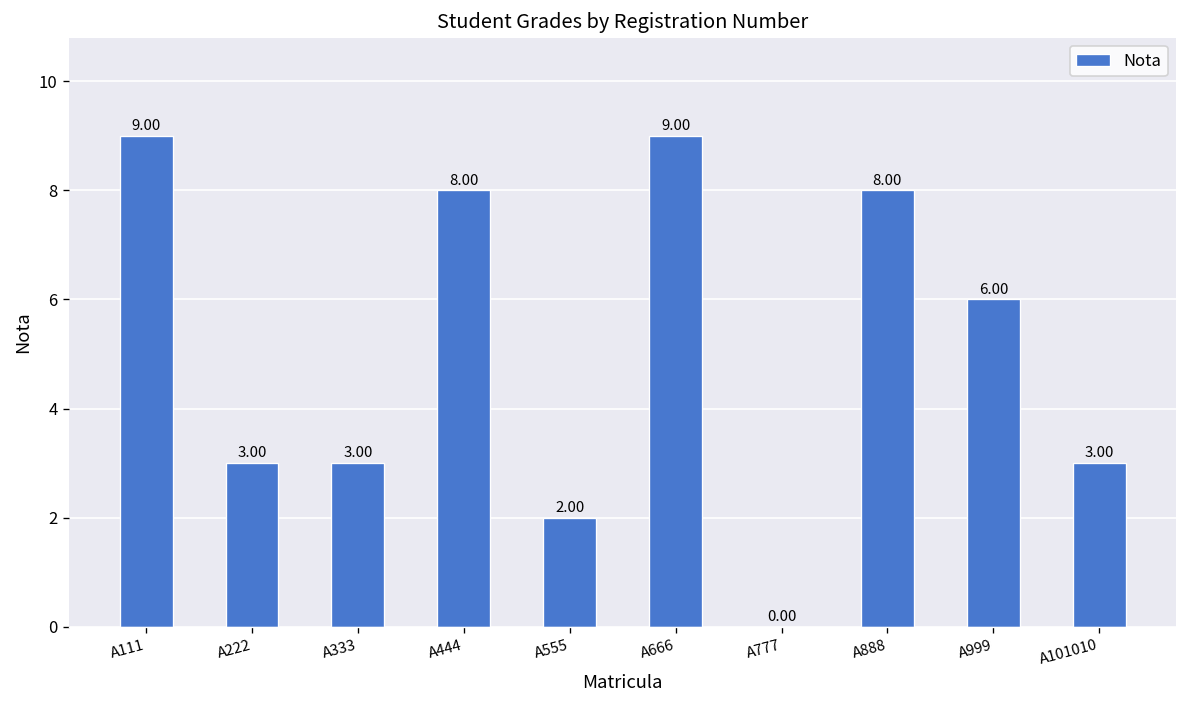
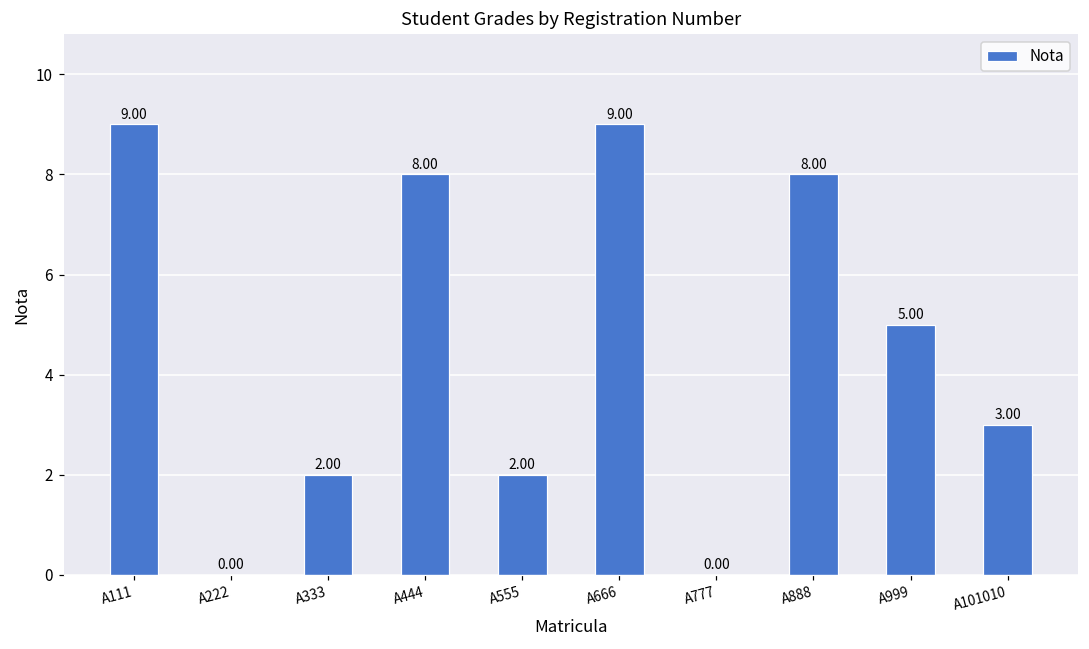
A222: 3.00 -> 0.00
A333: 3.00 -> 2.00
A999: 6.00 -> 5.00
